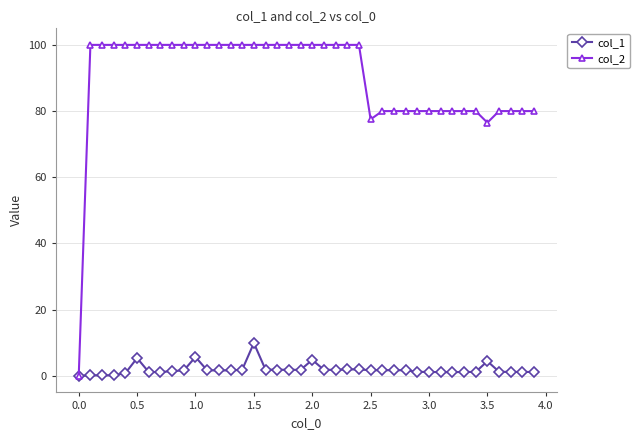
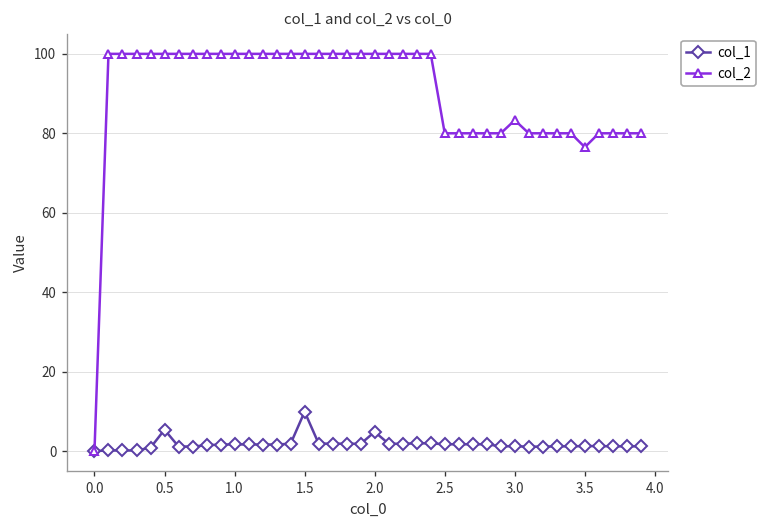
col_1, 1.0: 6 -> 2
col_2, 2.5: 78 -> 80
col_2, 3.0: 80 -> 83
col_1, 3.5: 4 -> 1
